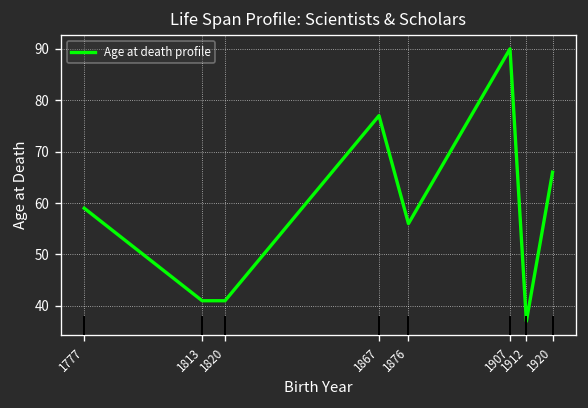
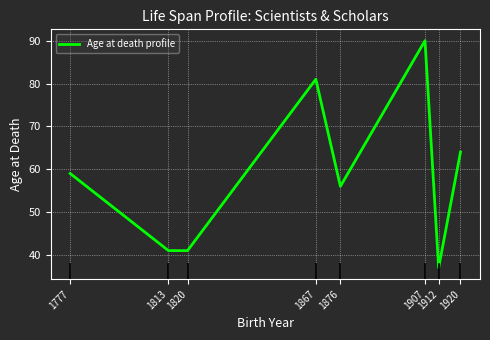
1867: 77 -> 81
1920: 66 -> 64
